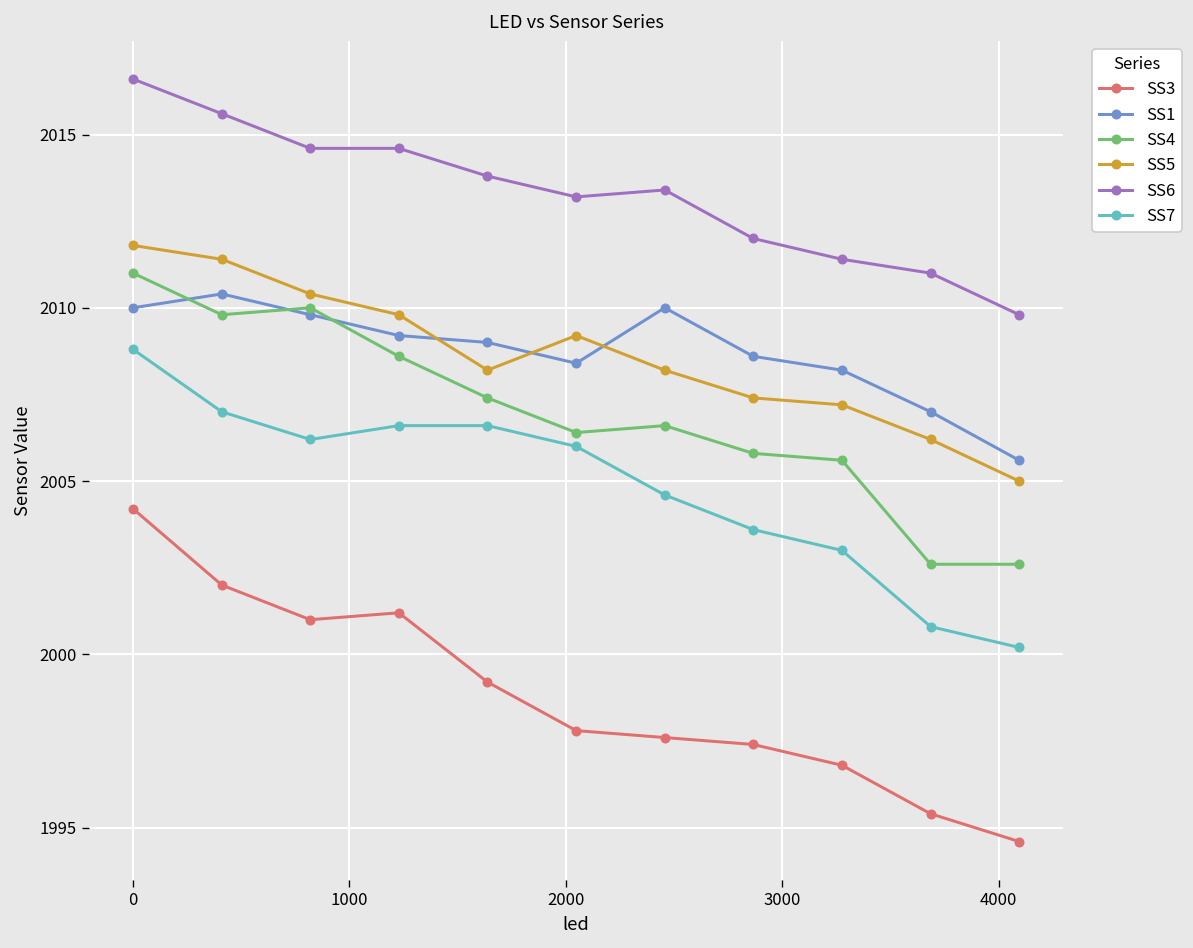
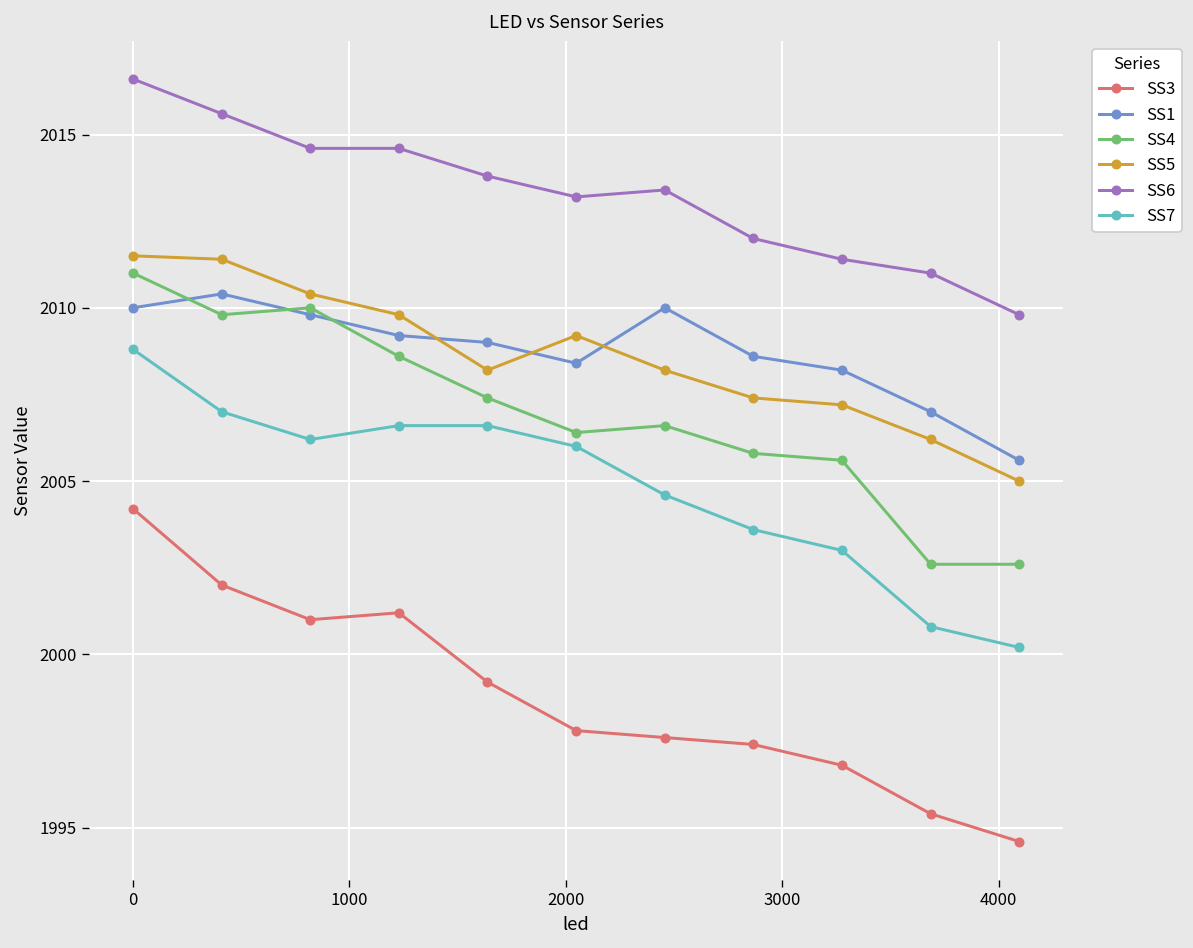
SS5, 0: 2011.8 -> 2011.5
